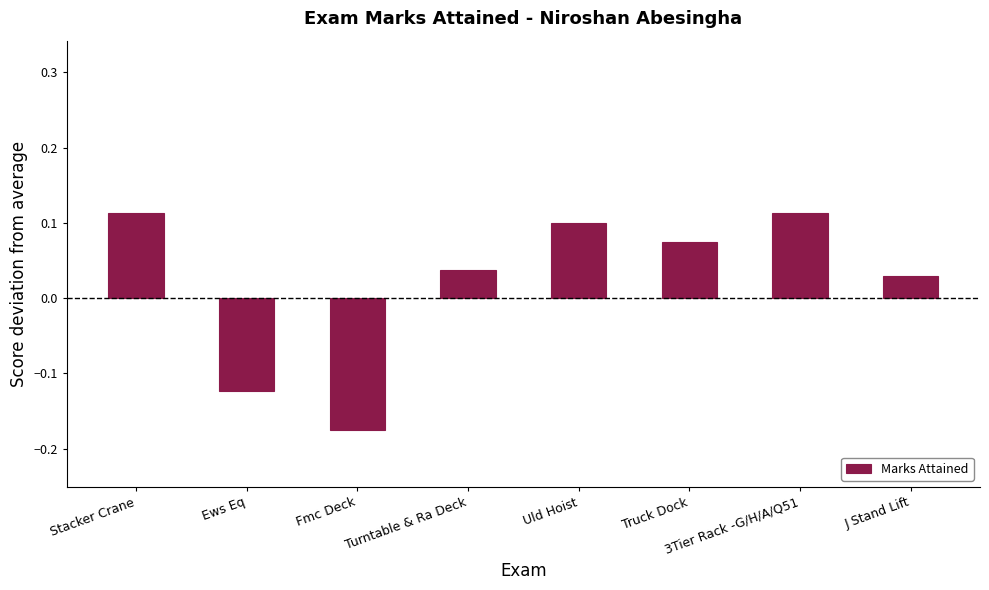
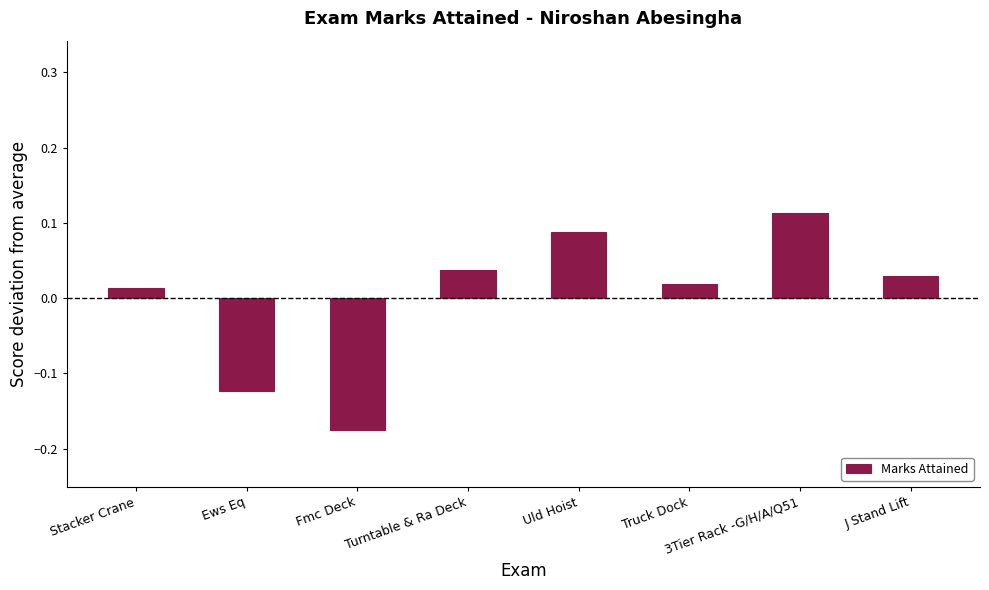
Stacker Crane: 0.11 -> 0.01
Uld Hoist: 0.10 -> 0.09
Truck Dock: 0.07 -> 0.02
